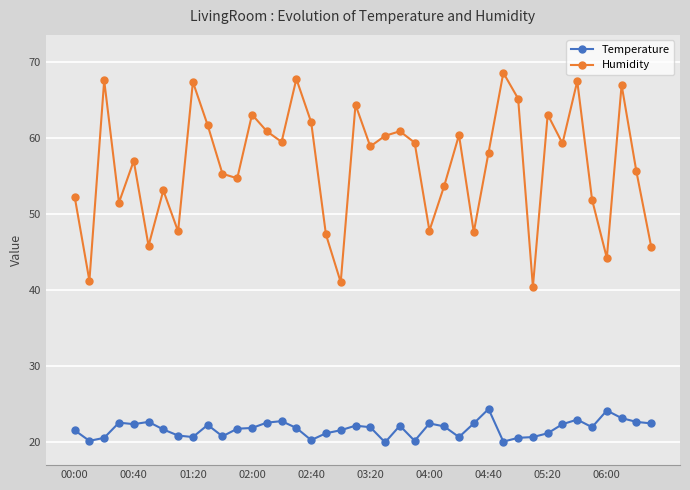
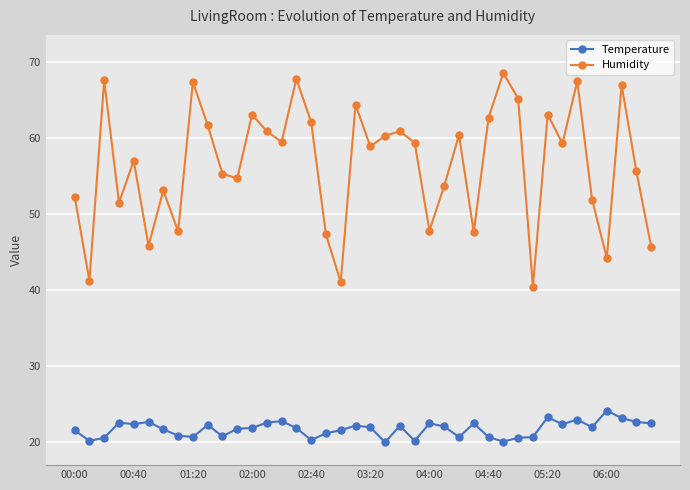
Temperature, 04:40: 24 -> 21
Humidity, 04:40: 58 -> 63
Temperature, 05:20: 21 -> 23
